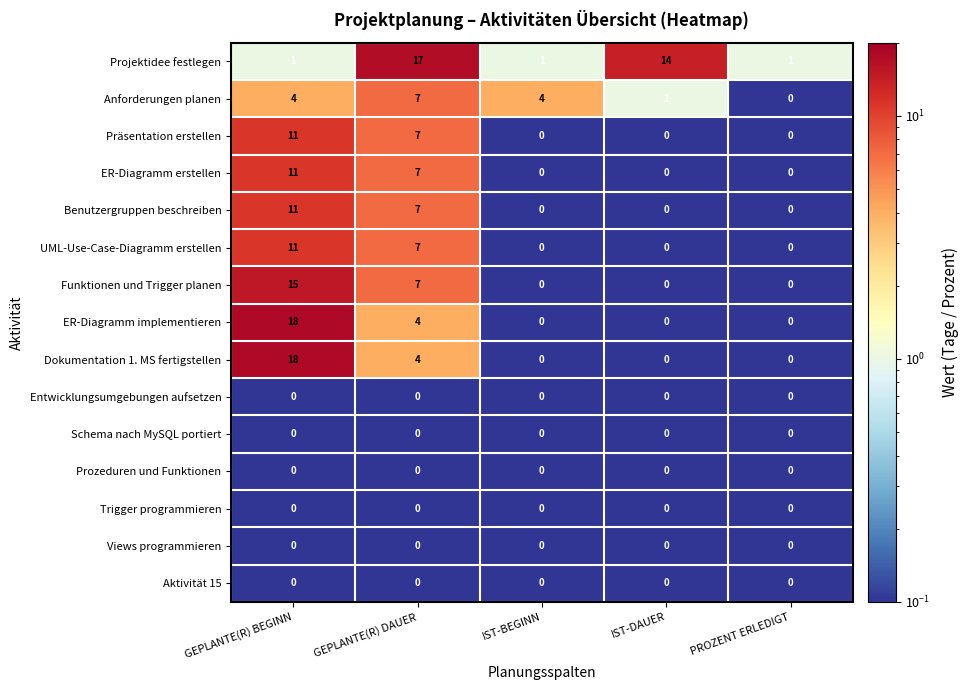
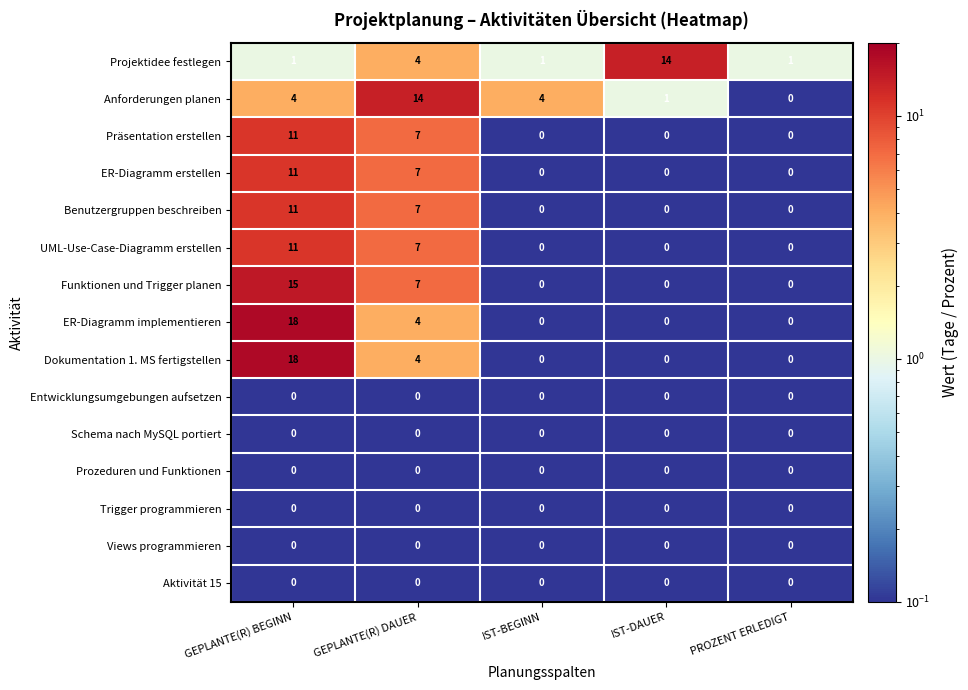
Projektidee festlegen, GEPLANTE(R) DAUER: 17 -> 4
Anforderungen planen, GEPLANTE(R) DAUER: 7 -> 14
